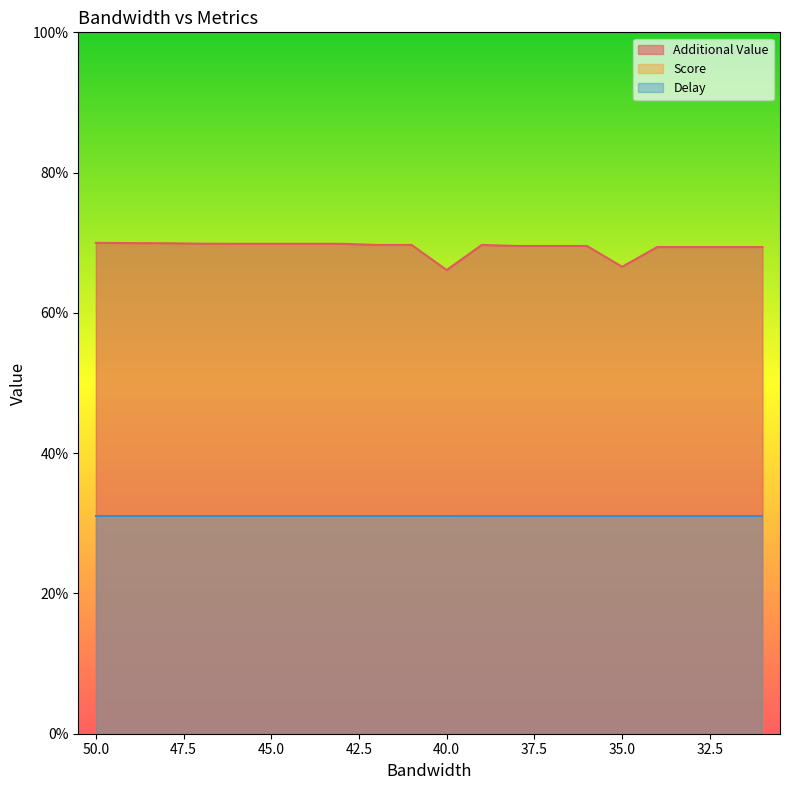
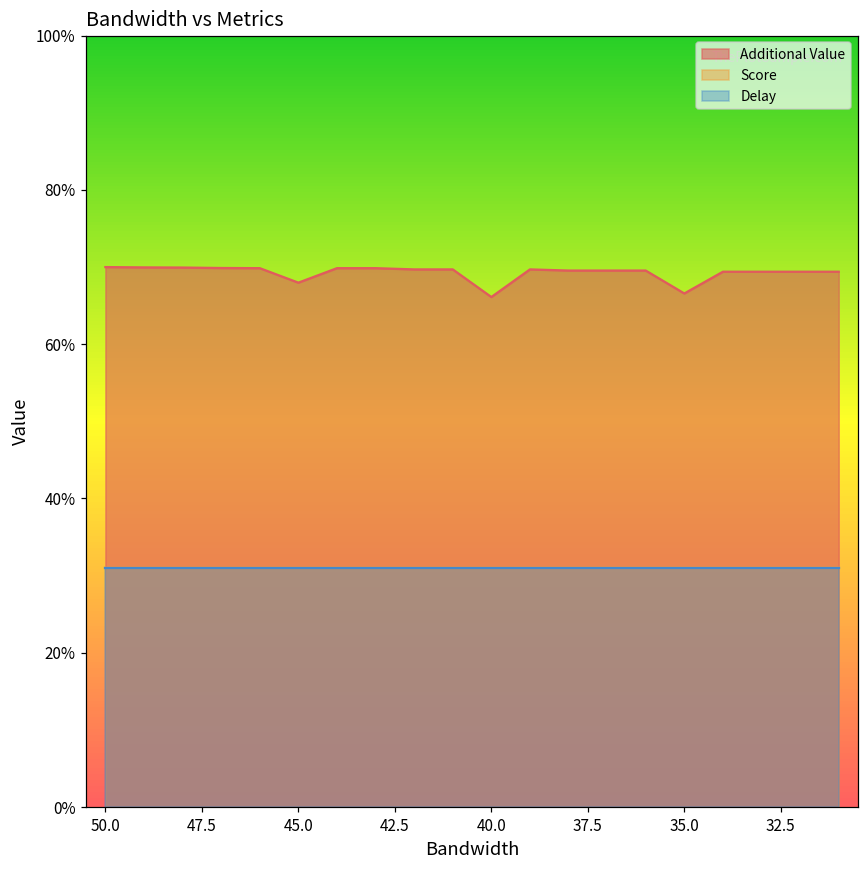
Additional Value, 45.0: 70% -> 68%
